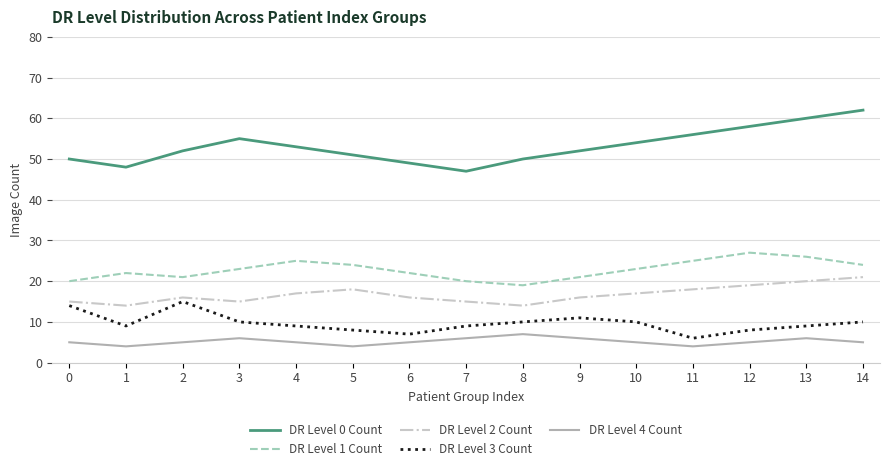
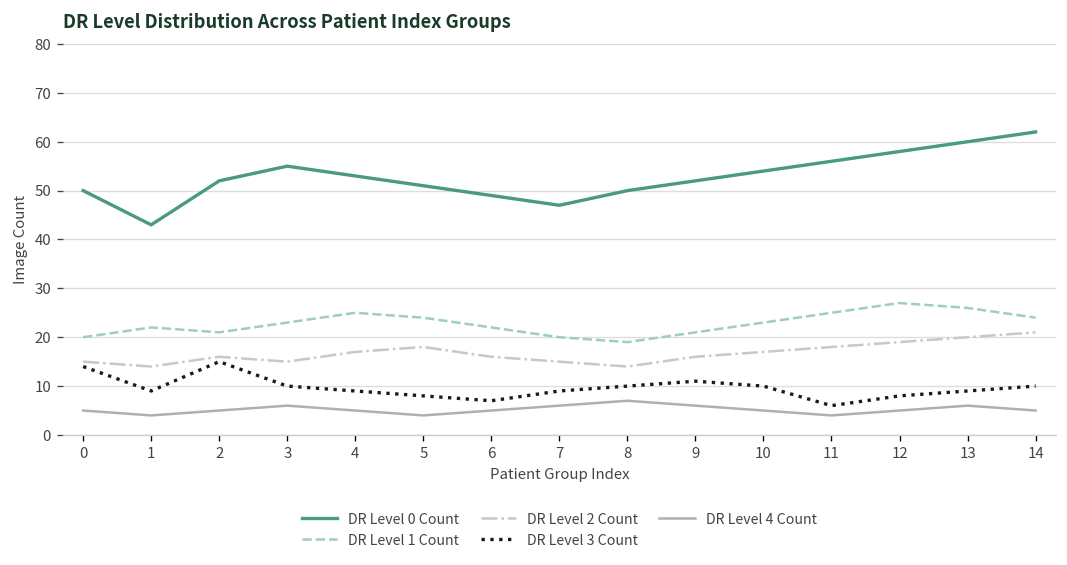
DR Level 0 Count, 1: 48 -> 43
